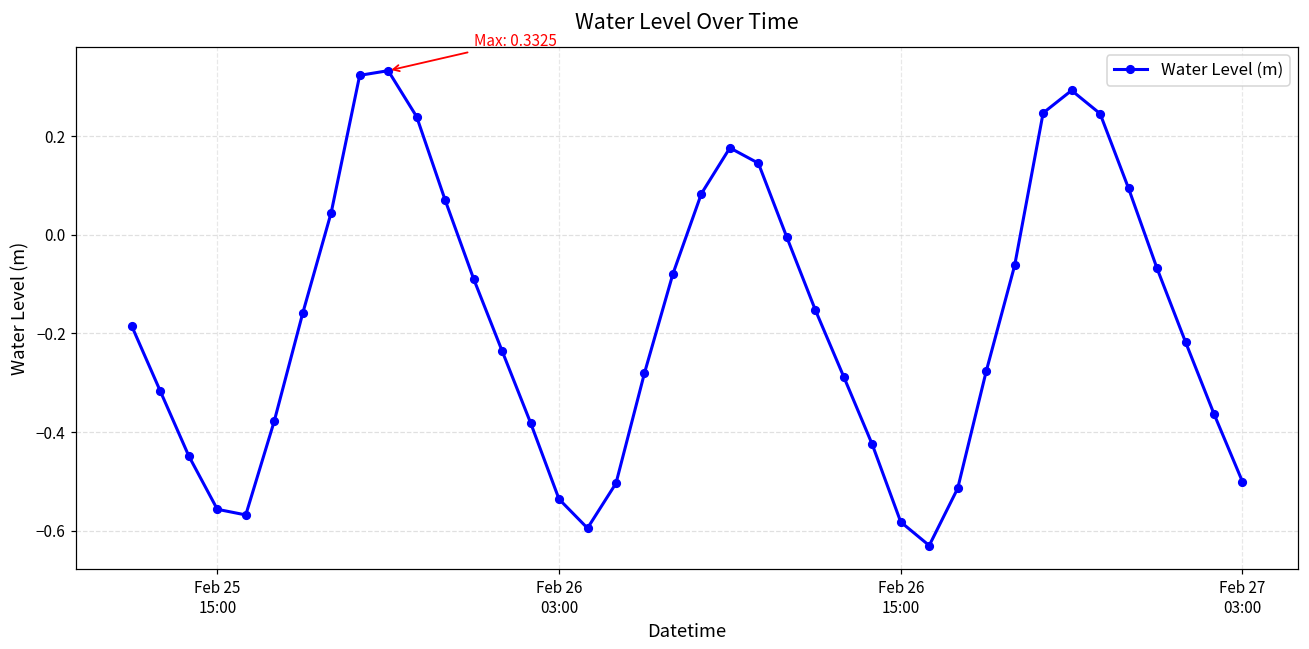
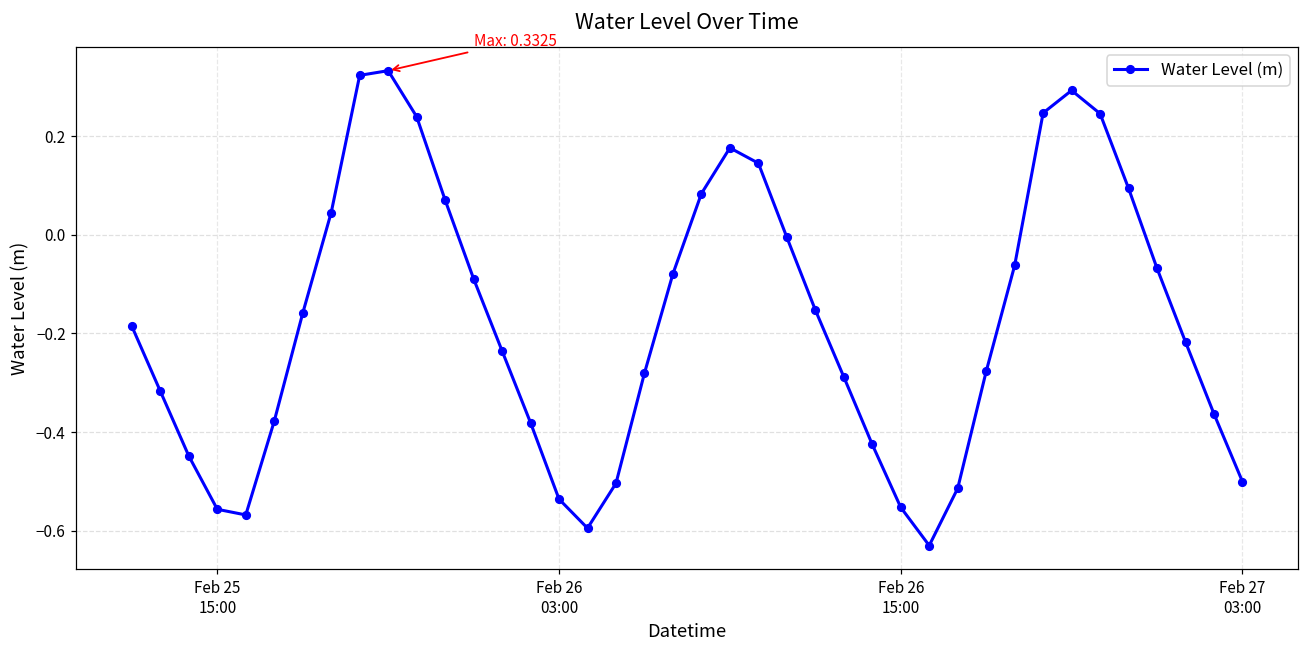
Feb 26 15:00: -0.58 -> -0.55
